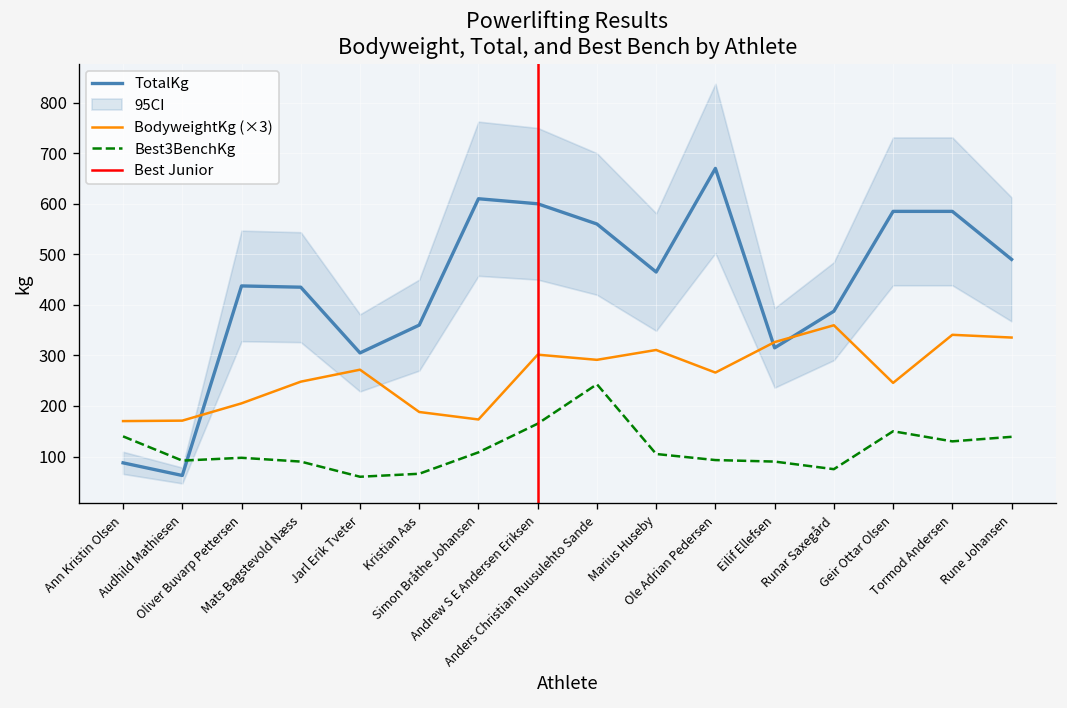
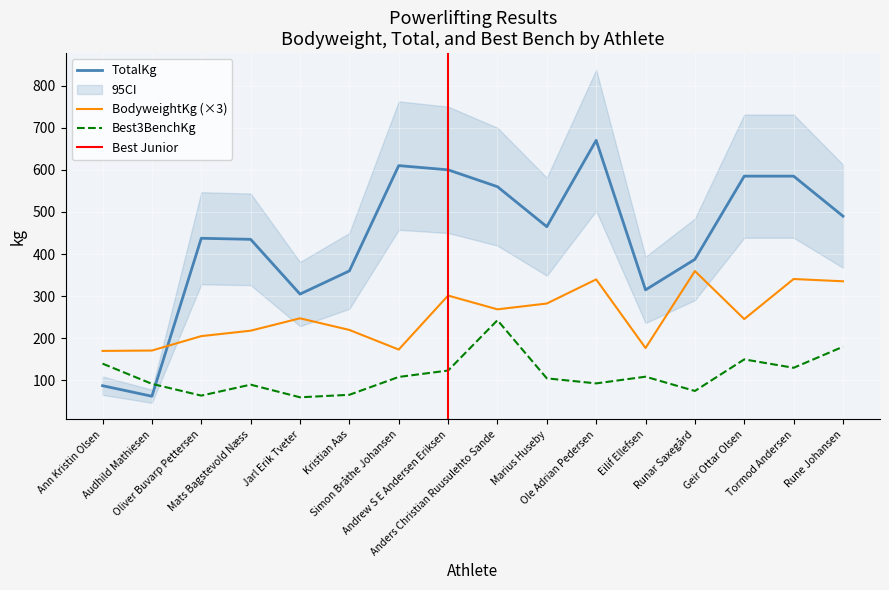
Best3BenchKg, Oliver Buvarp Pettersen: 100 -> 60
BodyweightKg (×3), Mats Bagstevold Næss: 250 -> 220
BodyweightKg (×3), Jarl Erik Tveter: 270 -> 250
BodyweightKg (×3), Kristian Aas: 190 -> 220
Best3BenchKg, Andrew S E Andersen Eriksen: 170 -> 120
BodyweightKg (×3), Anders Christian Ruusulehto Sande: 290 -> 270
BodyweightKg (×3), Marius Huseby: 310 -> 280
BodyweightKg (×3), Ole Adrian Pedersen: 270 -> 340
BodyweightKg (×3), Eilif Ellefsen: 330 -> 180
Best3BenchKg, Eilif Ellefsen: 90 -> 110
Best3BenchKg, Rune Johansen: 140 -> 180
